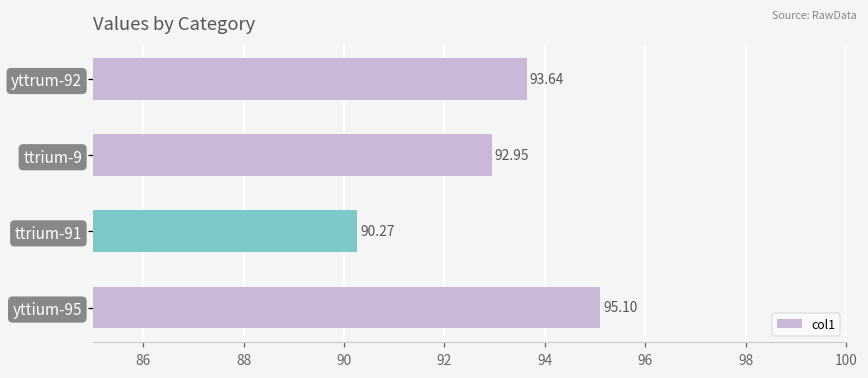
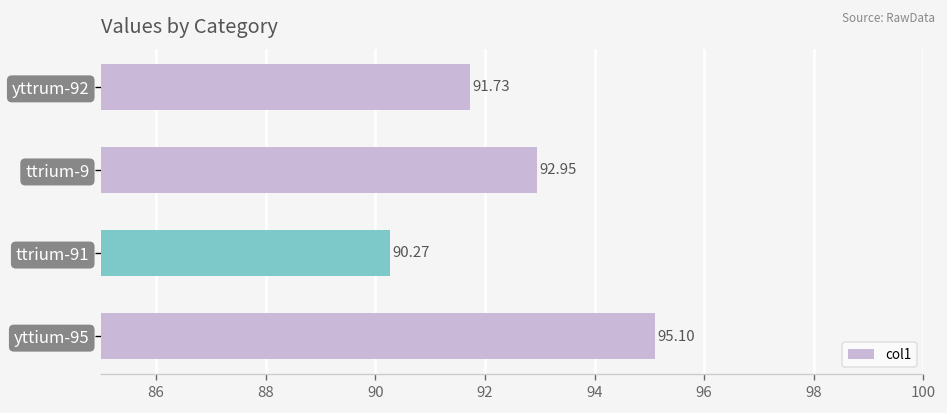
yttrum-92: 93.64 -> 91.73
